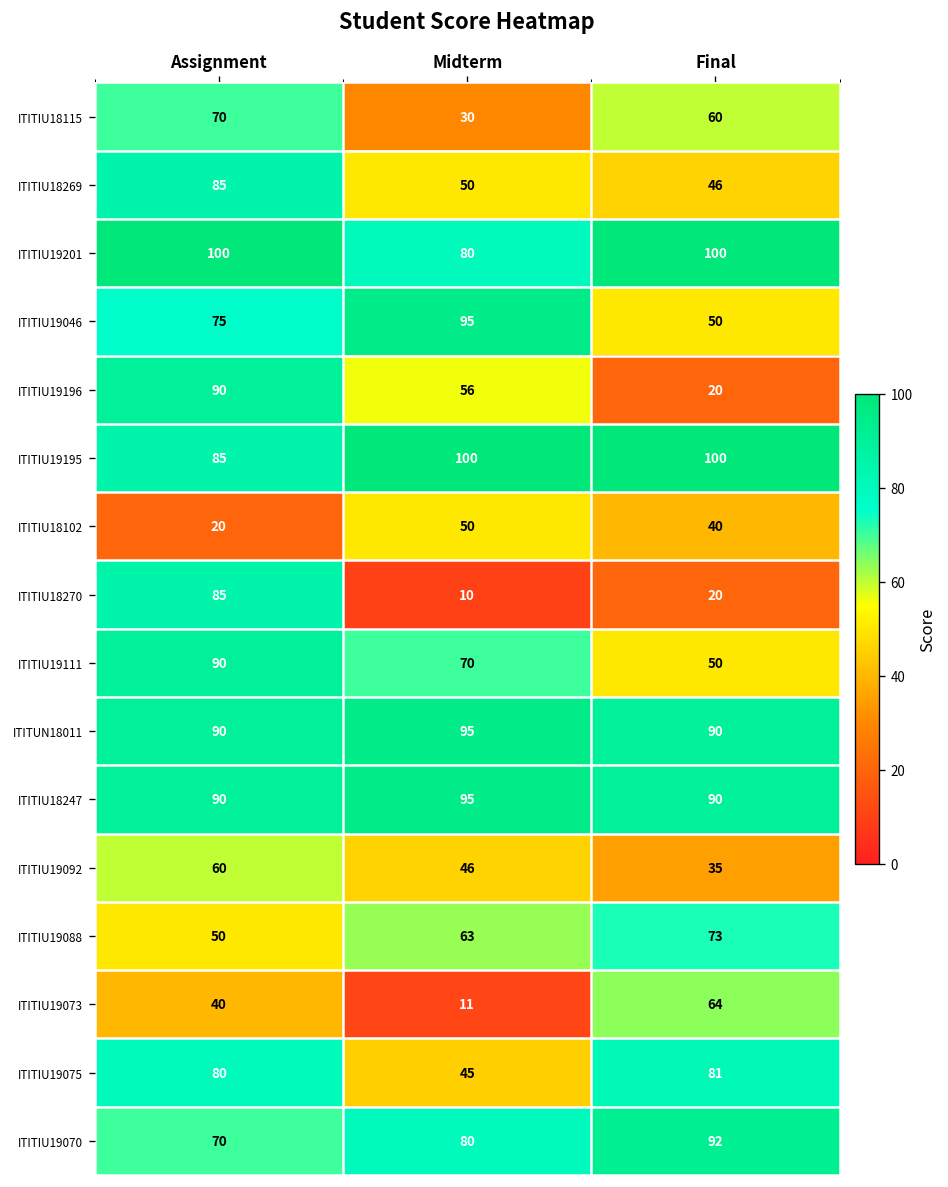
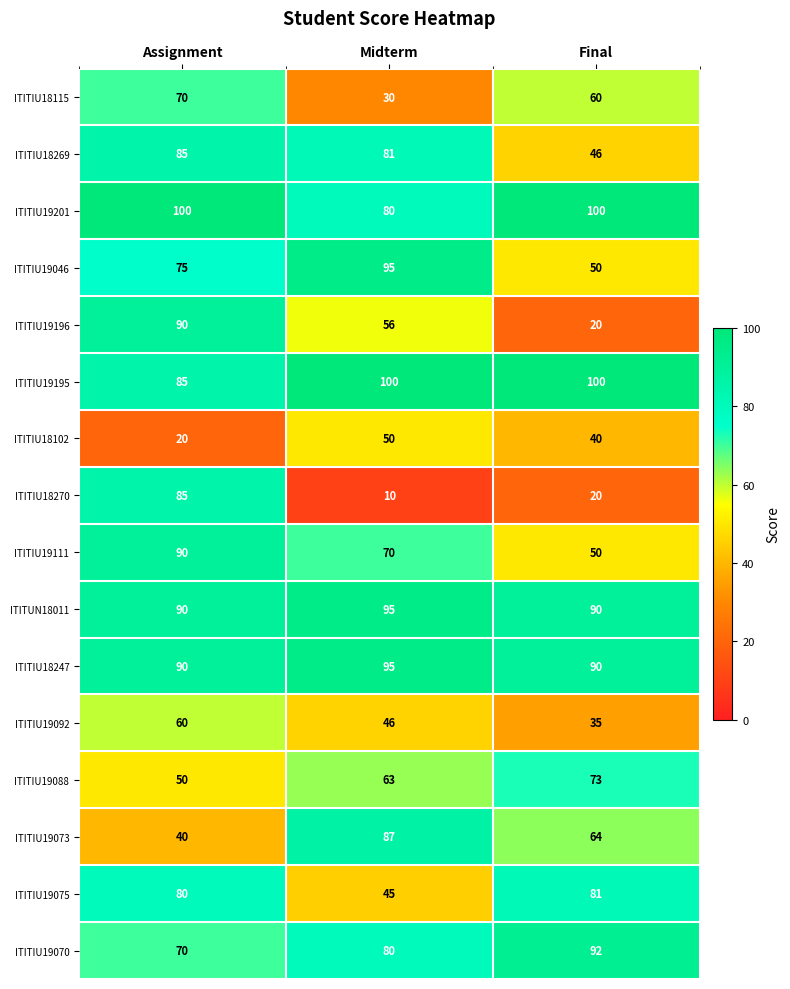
ITITIU18269, Midterm: 50 -> 81
ITITIU19073, Midterm: 11 -> 87
